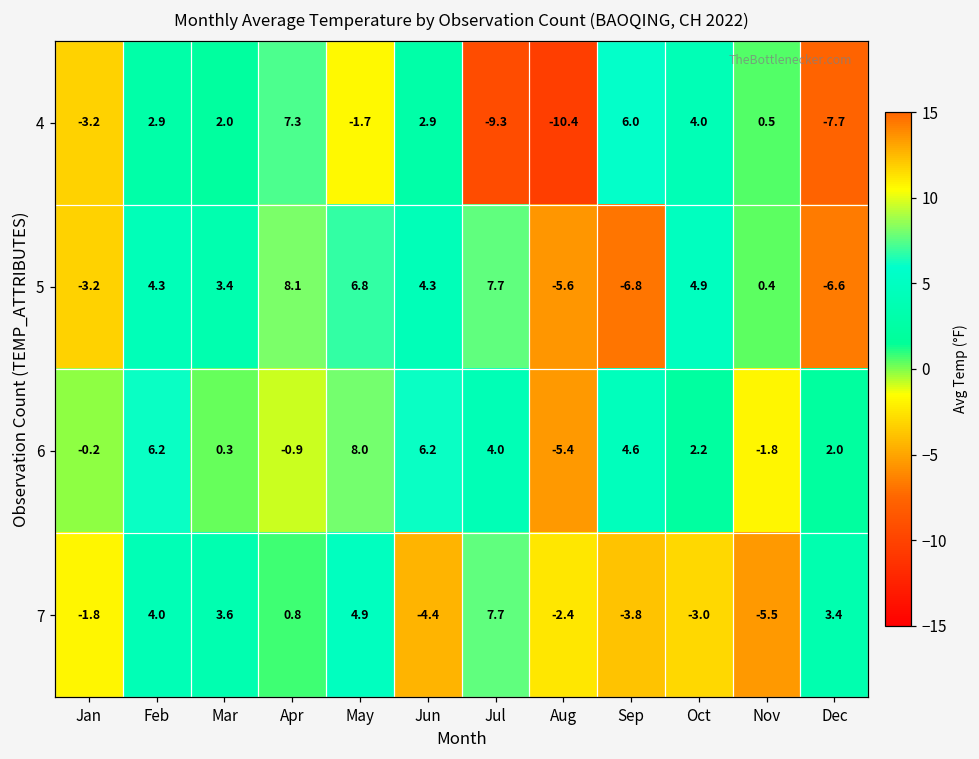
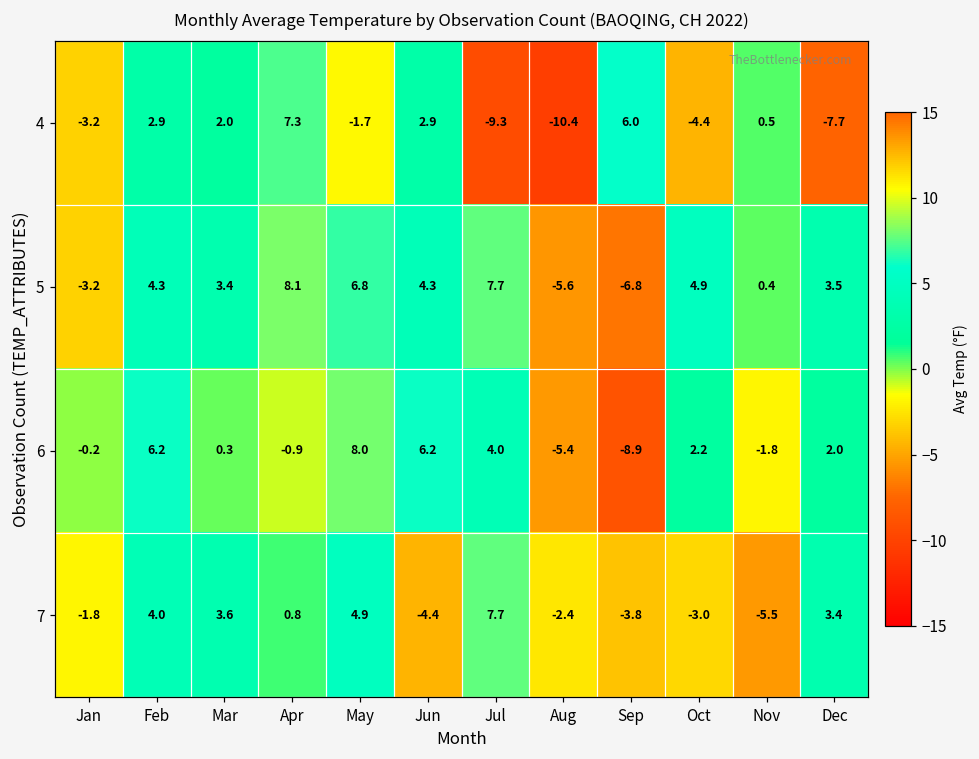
4, Oct: 4.0 -> -4.4
5, Dec: -6.6 -> 3.5
6, Sep: 4.6 -> -8.9
